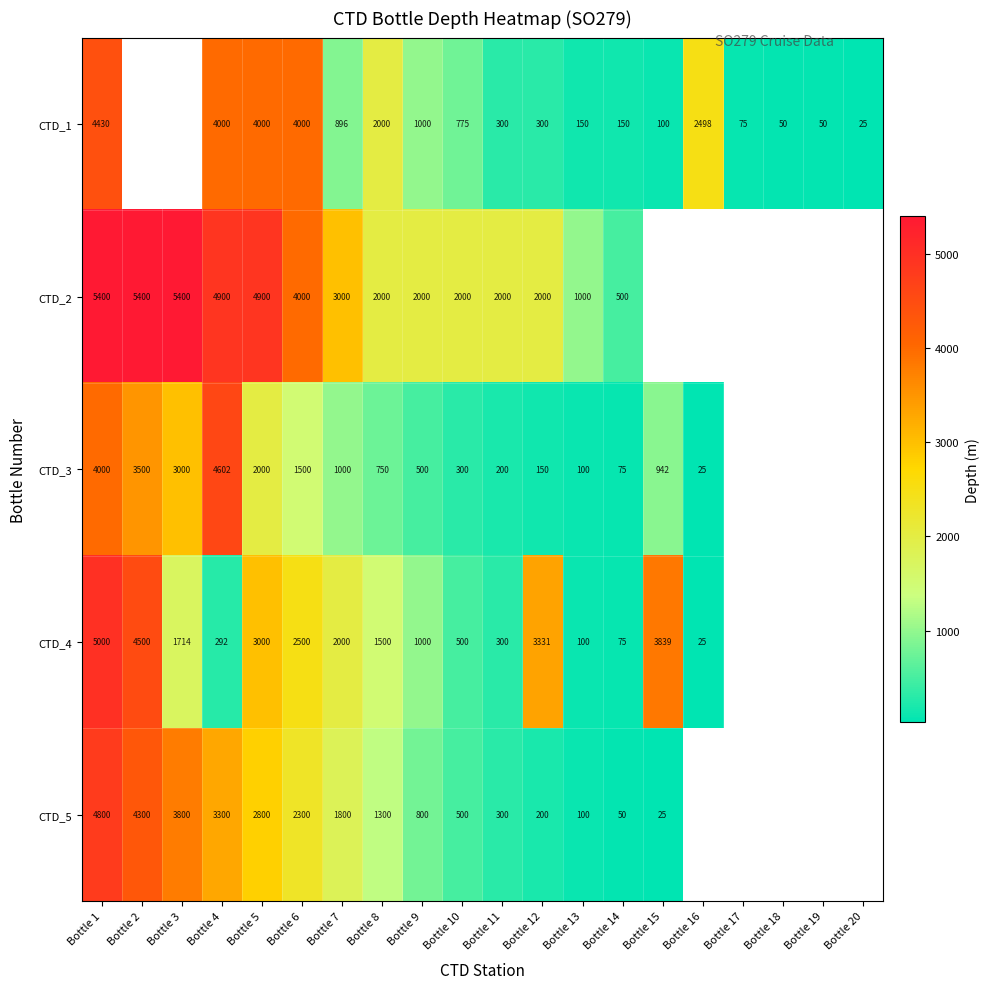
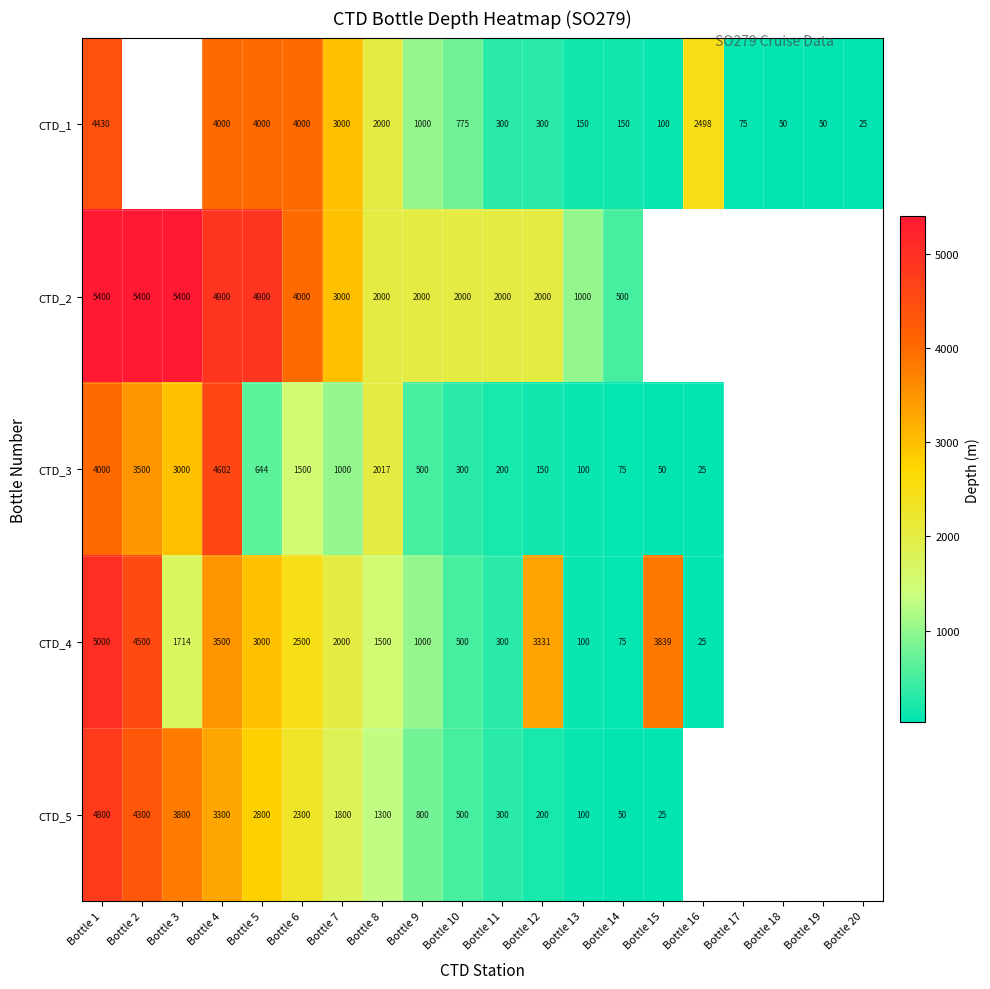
CTD_1, Bottle 7: 896 -> 3000
CTD_3, Bottle 5: 2000 -> 644
CTD_3, Bottle 8: 750 -> 2017
CTD_3, Bottle 15: 942 -> 50
CTD_4, Bottle 4: 292 -> 3500
